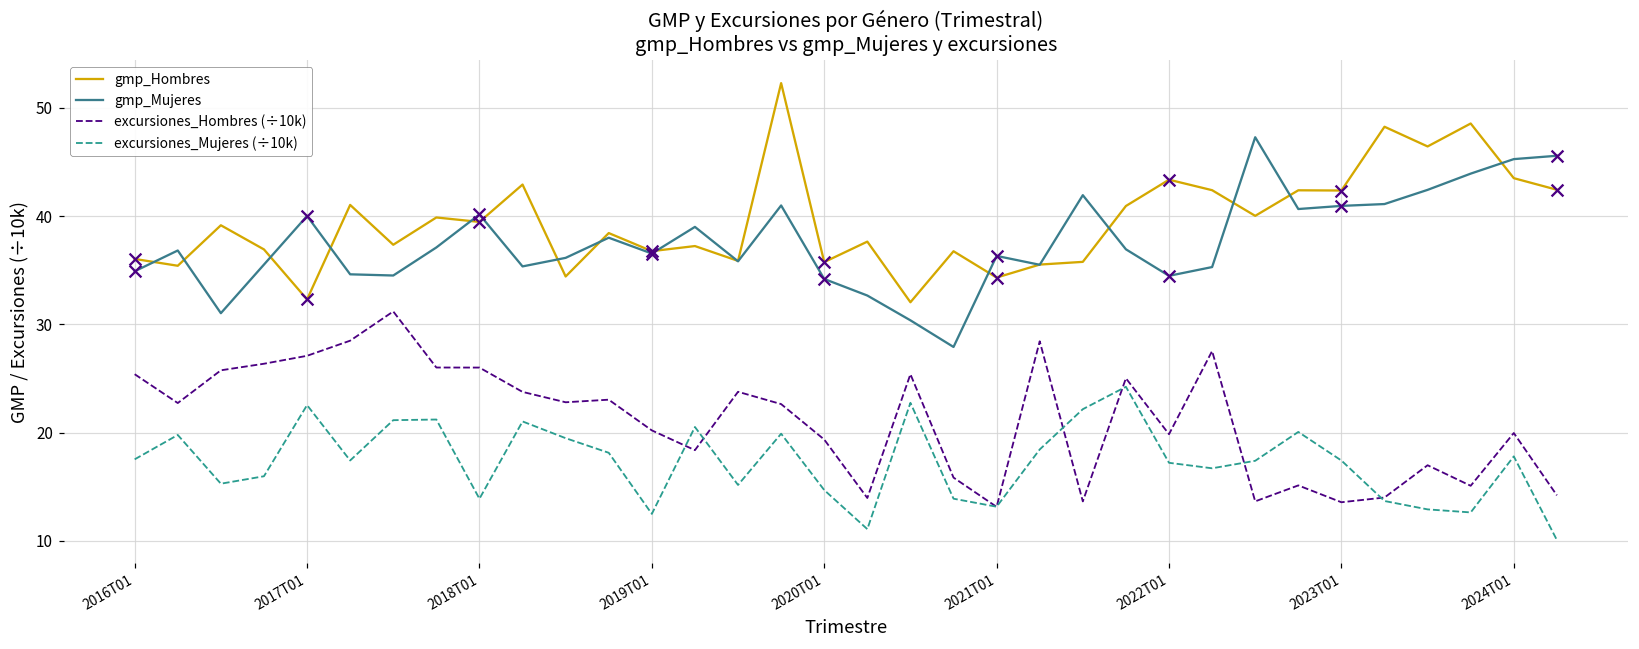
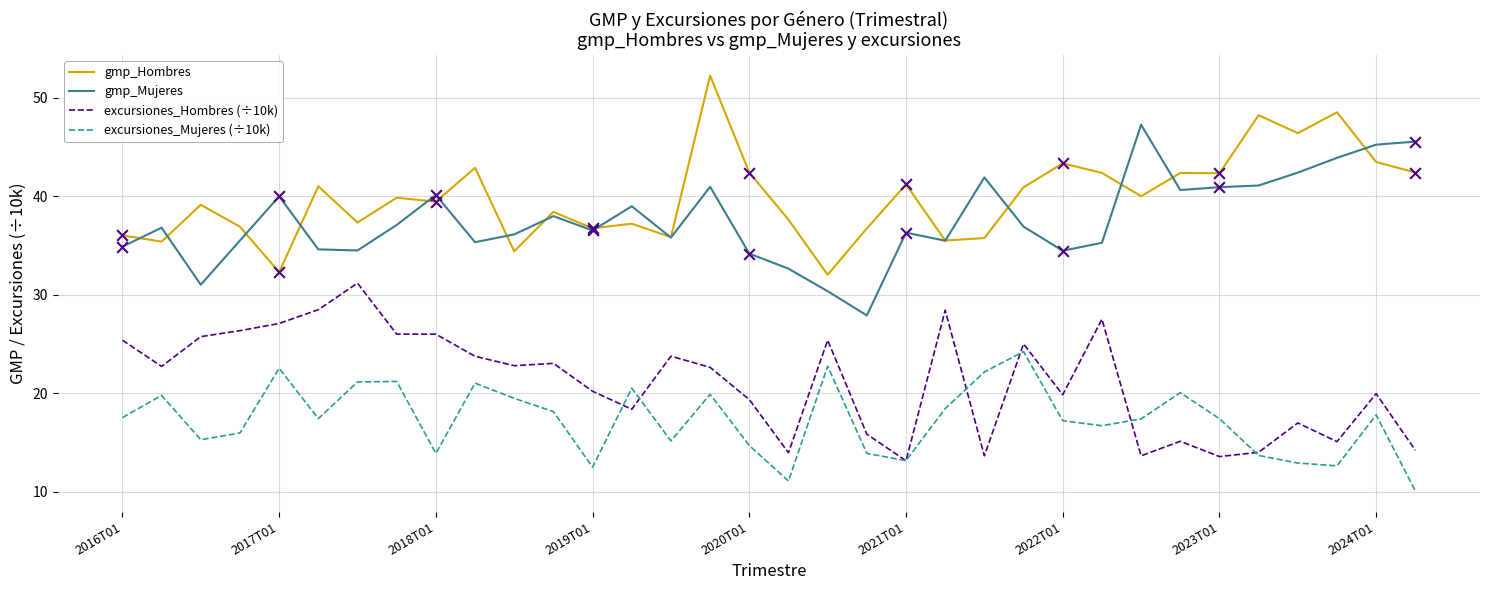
gmp_Hombres, 2020T01: 36 -> 42
gmp_Hombres, 2021T01: 34 -> 41
